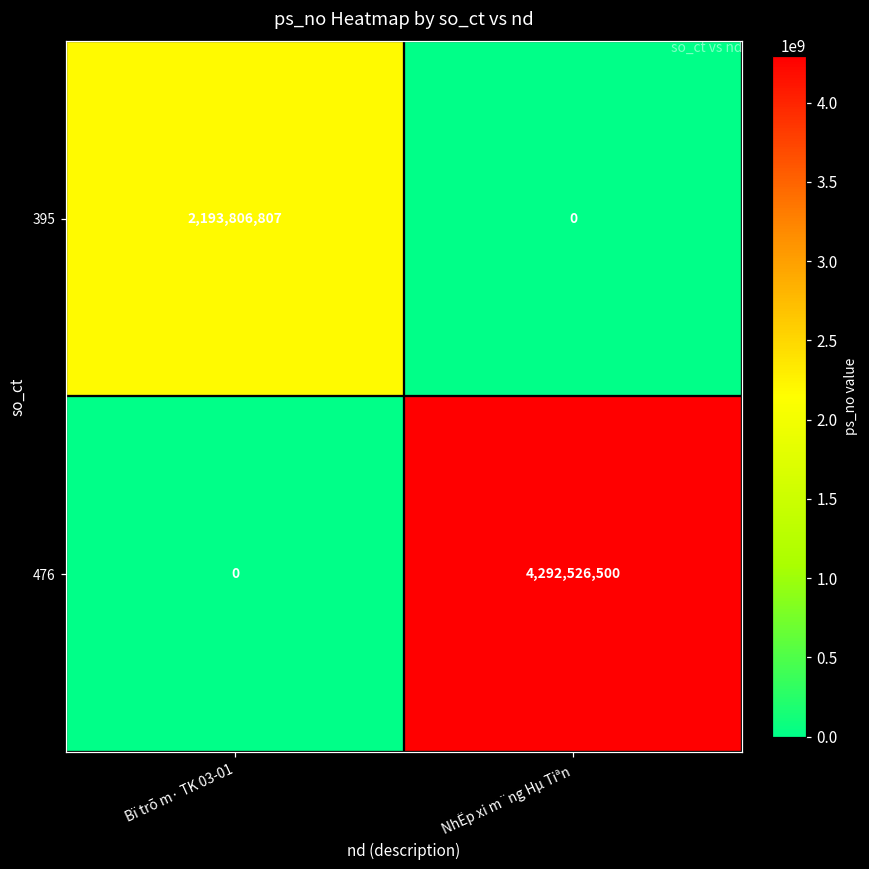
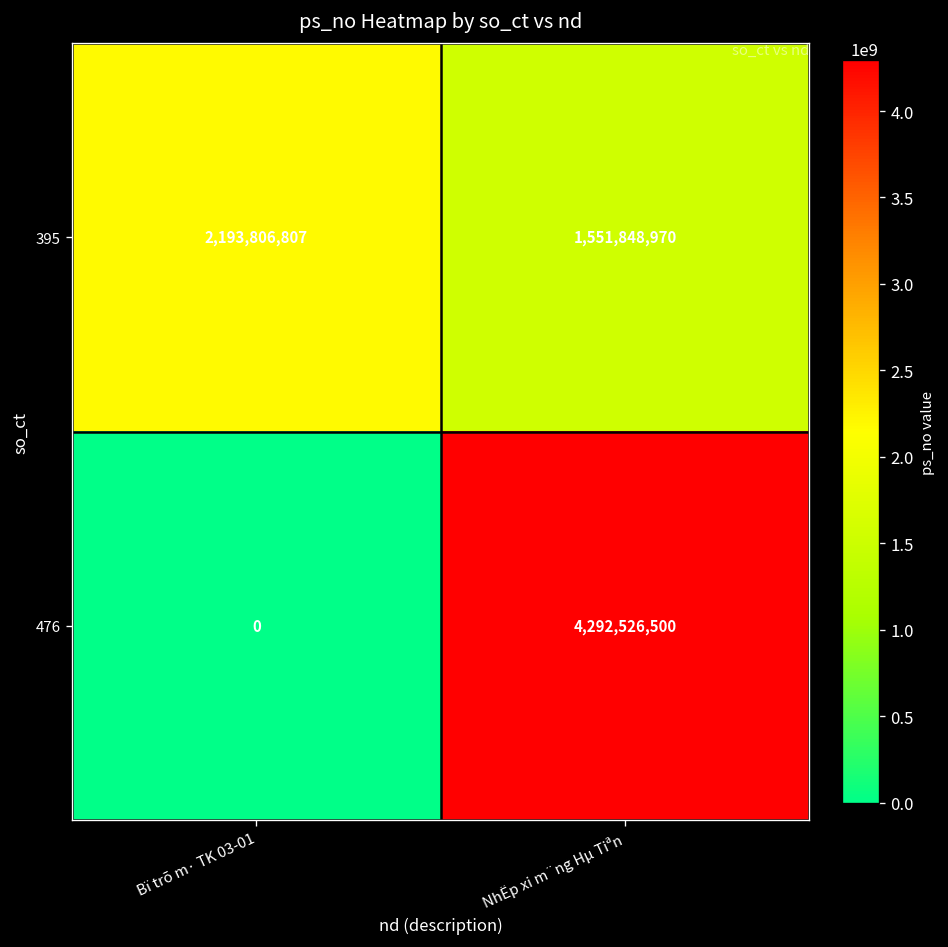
395, NhËp xi m¨ng Hµ Tiªn: 0 -> 1,551,848,970
